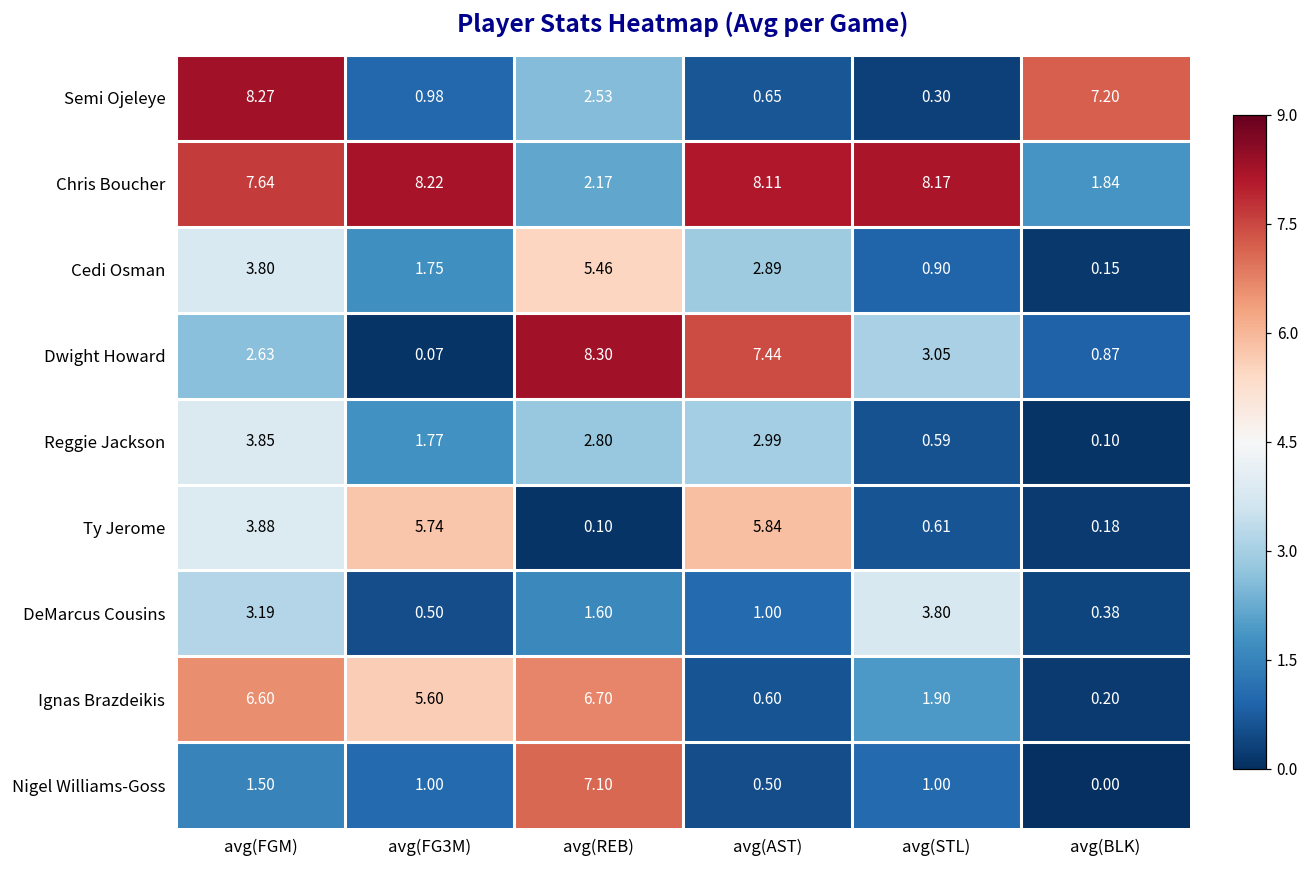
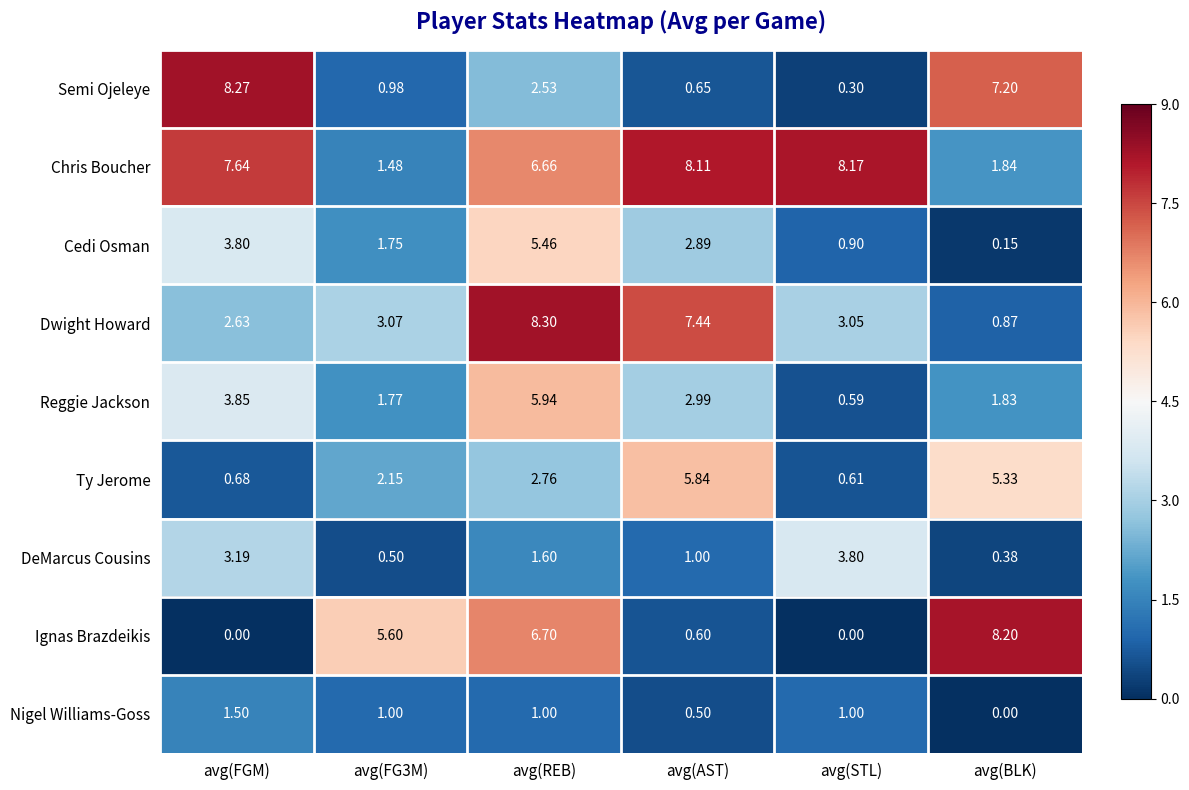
Chris Boucher, avg(FG3M): 8.22 -> 1.48
Chris Boucher, avg(REB): 2.17 -> 6.66
Dwight Howard, avg(FG3M): 0.07 -> 3.07
Reggie Jackson, avg(REB): 2.80 -> 5.94
Reggie Jackson, avg(BLK): 0.10 -> 1.83
Ty Jerome, avg(FGM): 3.88 -> 0.68
Ty Jerome, avg(FG3M): 5.74 -> 2.15
Ty Jerome, avg(REB): 0.10 -> 2.76
Ty Jerome, avg(BLK): 0.18 -> 5.33
Ignas Brazdeikis, avg(FGM): 6.60 -> 0.00
Ignas Brazdeikis, avg(STL): 1.90 -> 0.00
Ignas Brazdeikis, avg(BLK): 0.20 -> 8.20
Nigel Williams-Goss, avg(REB): 7.10 -> 1.00
